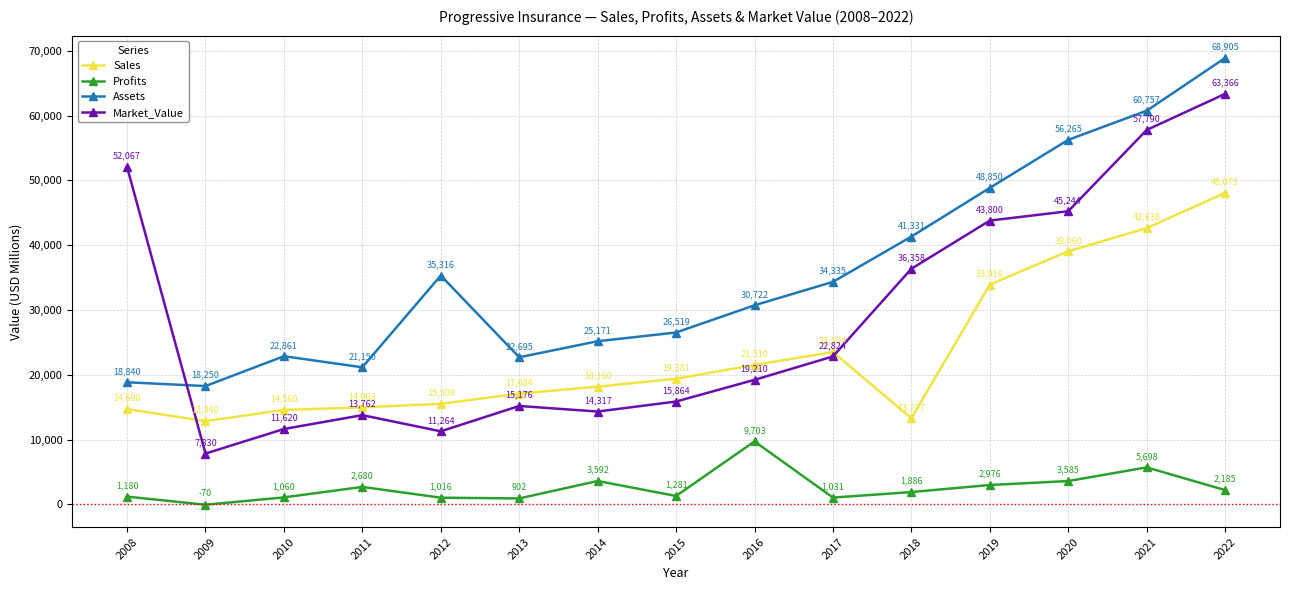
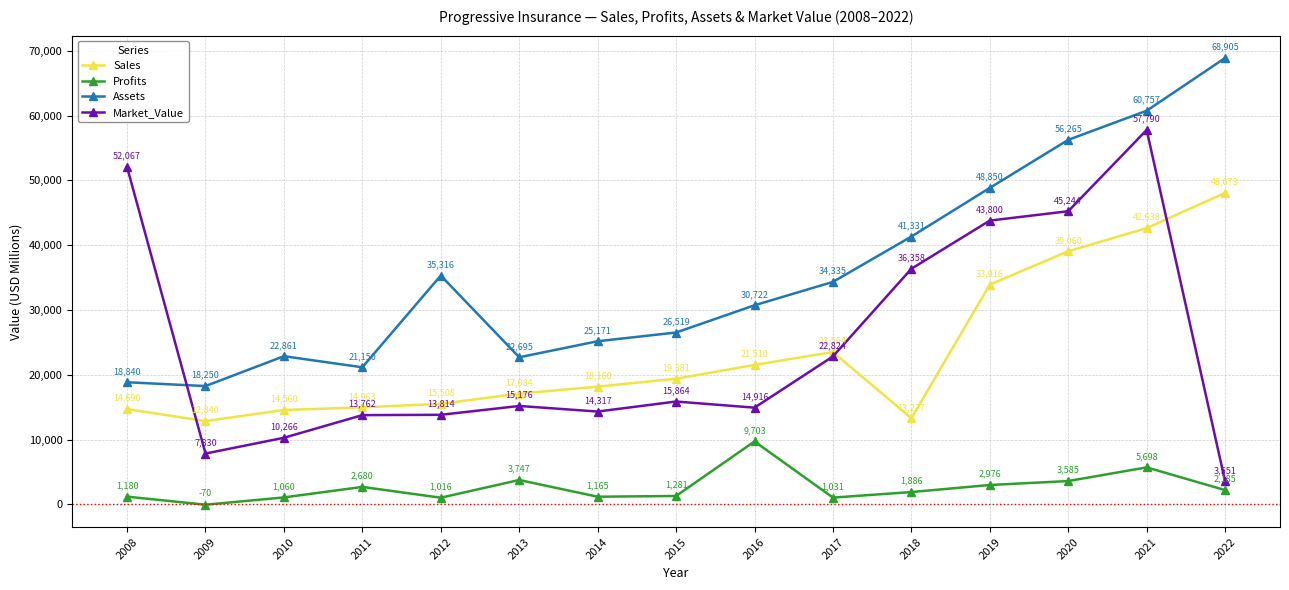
Market_Value, 2010: 11,620 -> 10,266
Market_Value, 2012: 11,264 -> 13,814
Profits, 2013: 902 -> 3,747
Profits, 2014: 3,592 -> 1,165
Market_Value, 2016: 19,210 -> 14,916
Market_Value, 2022: 63,366 -> 3,551
